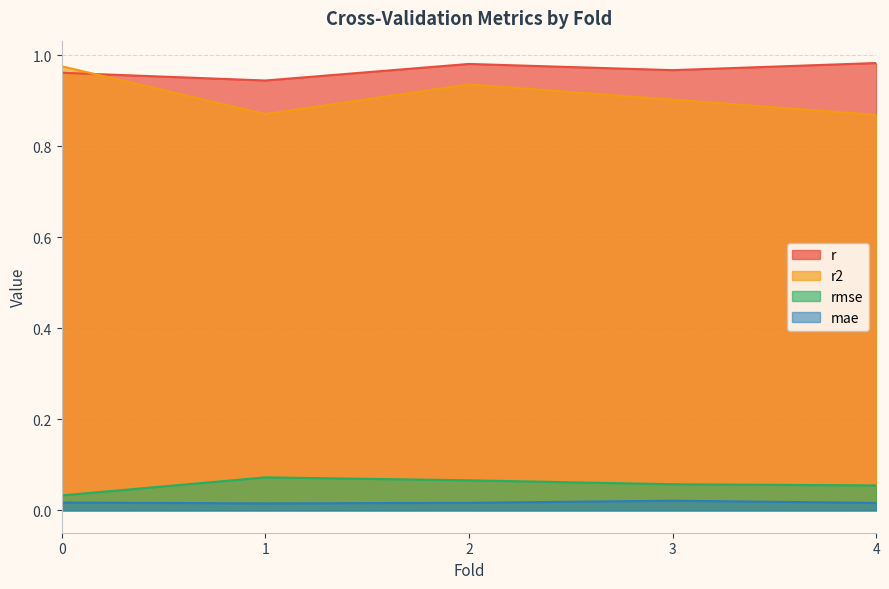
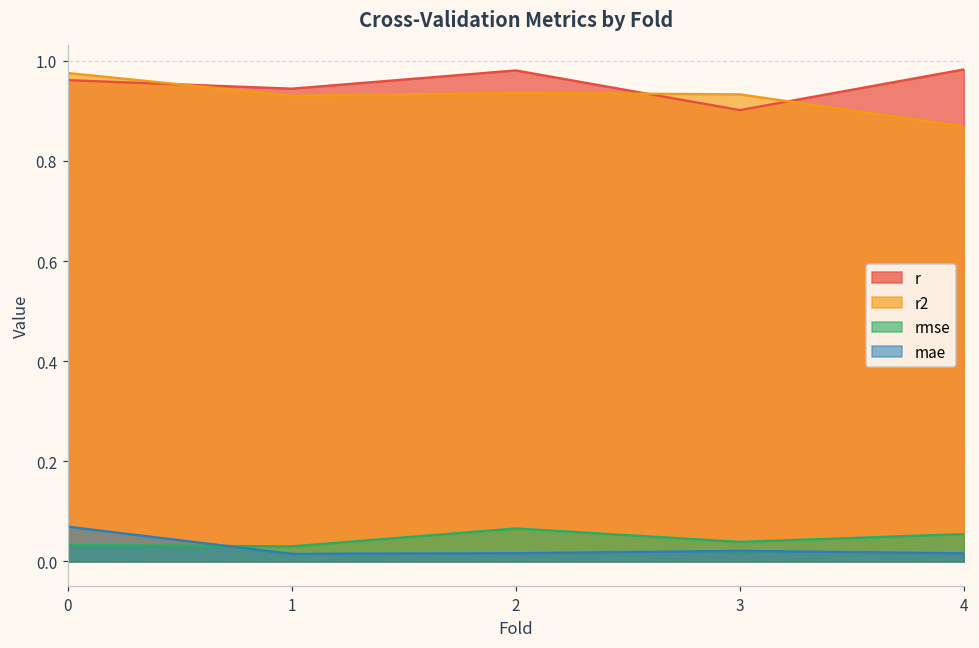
mae, 0: 0.02 -> 0.07
r2, 1: 0.87 -> 0.93
rmse, 1: 0.07 -> 0.03
r, 3: 0.97 -> 0.90
r2, 3: 0.90 -> 0.93
rmse, 3: 0.06 -> 0.04
